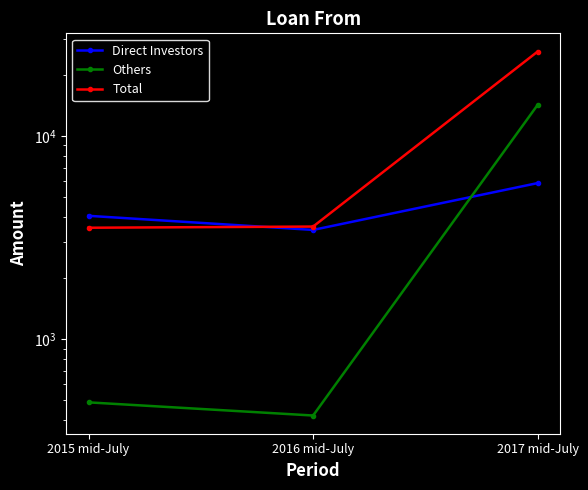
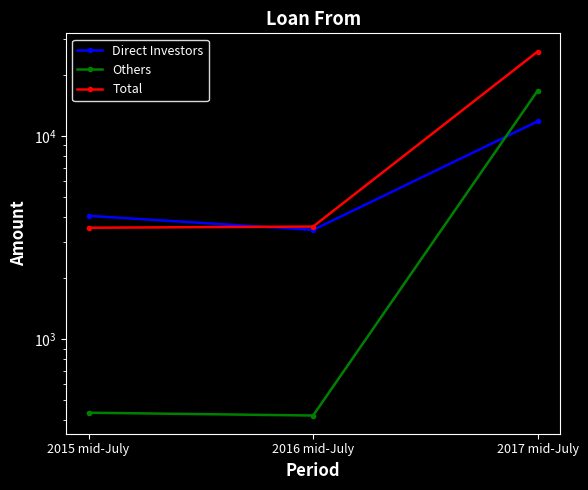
Others, 2015 mid-July: 490 -> 440
Direct Investors, 2017 mid-July: 5900 -> 12000
Others, 2017 mid-July: 14000 -> 17000
